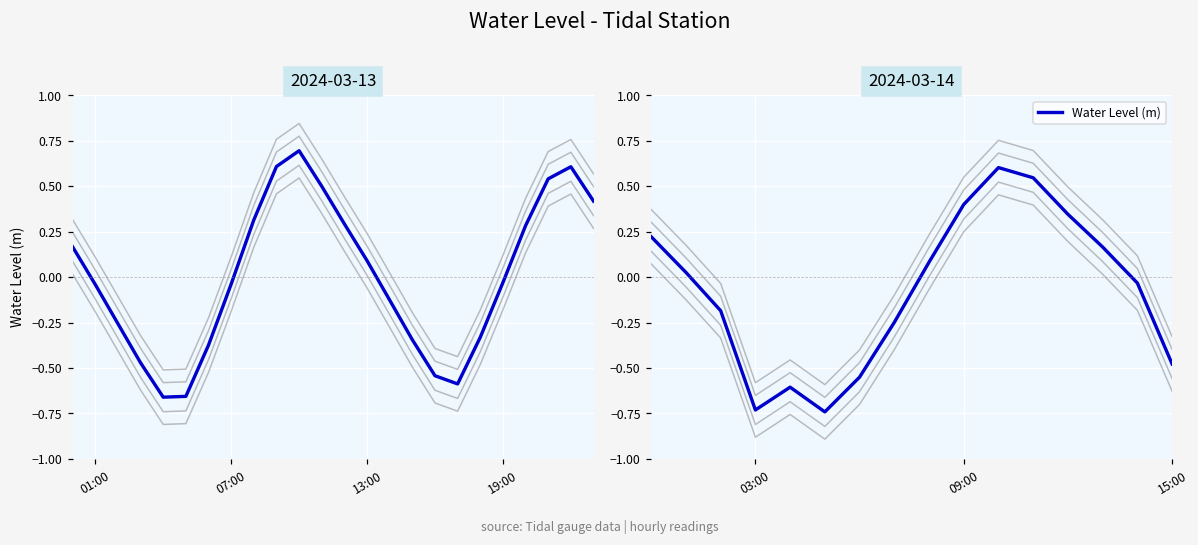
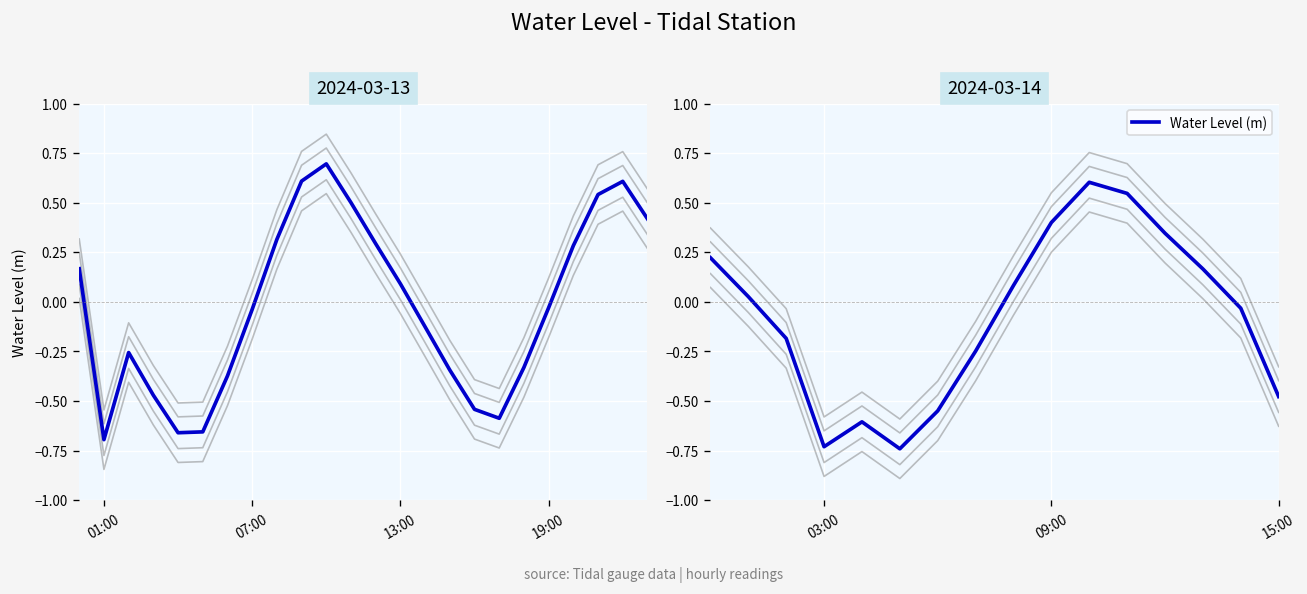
2024-03-13, Water Level (m), 01:00: -0.04 -> -0.70
